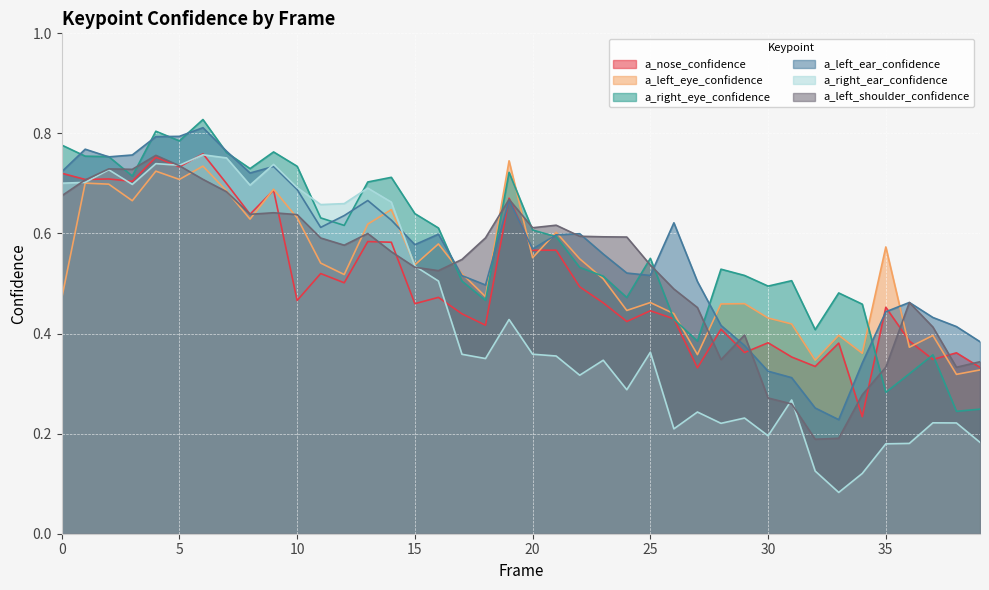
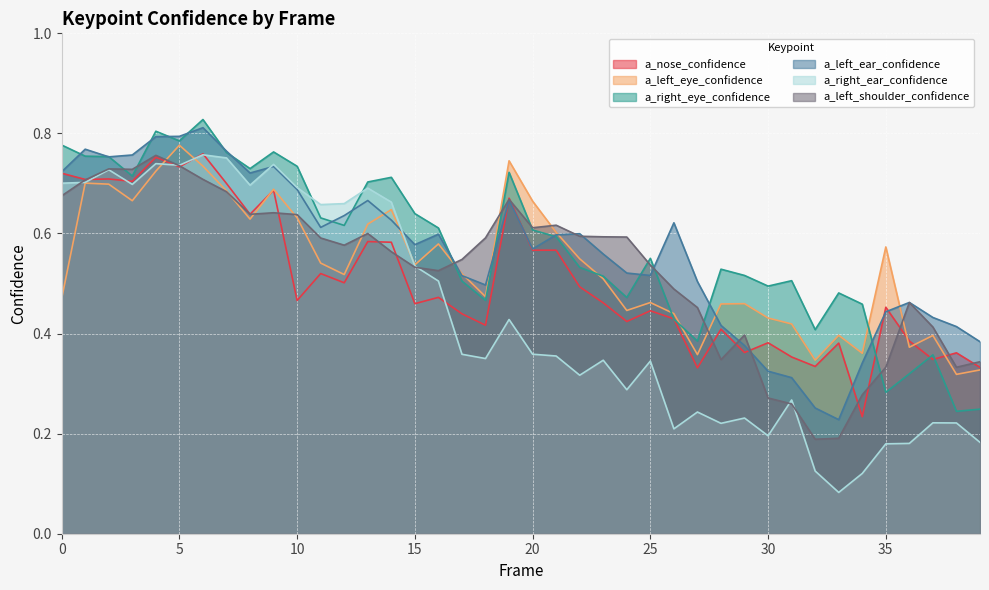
a_left_eye_confidence, 5: 0.71 -> 0.78
a_left_eye_confidence, 20: 0.55 -> 0.66
a_right_ear_confidence, 25: 0.36 -> 0.35
